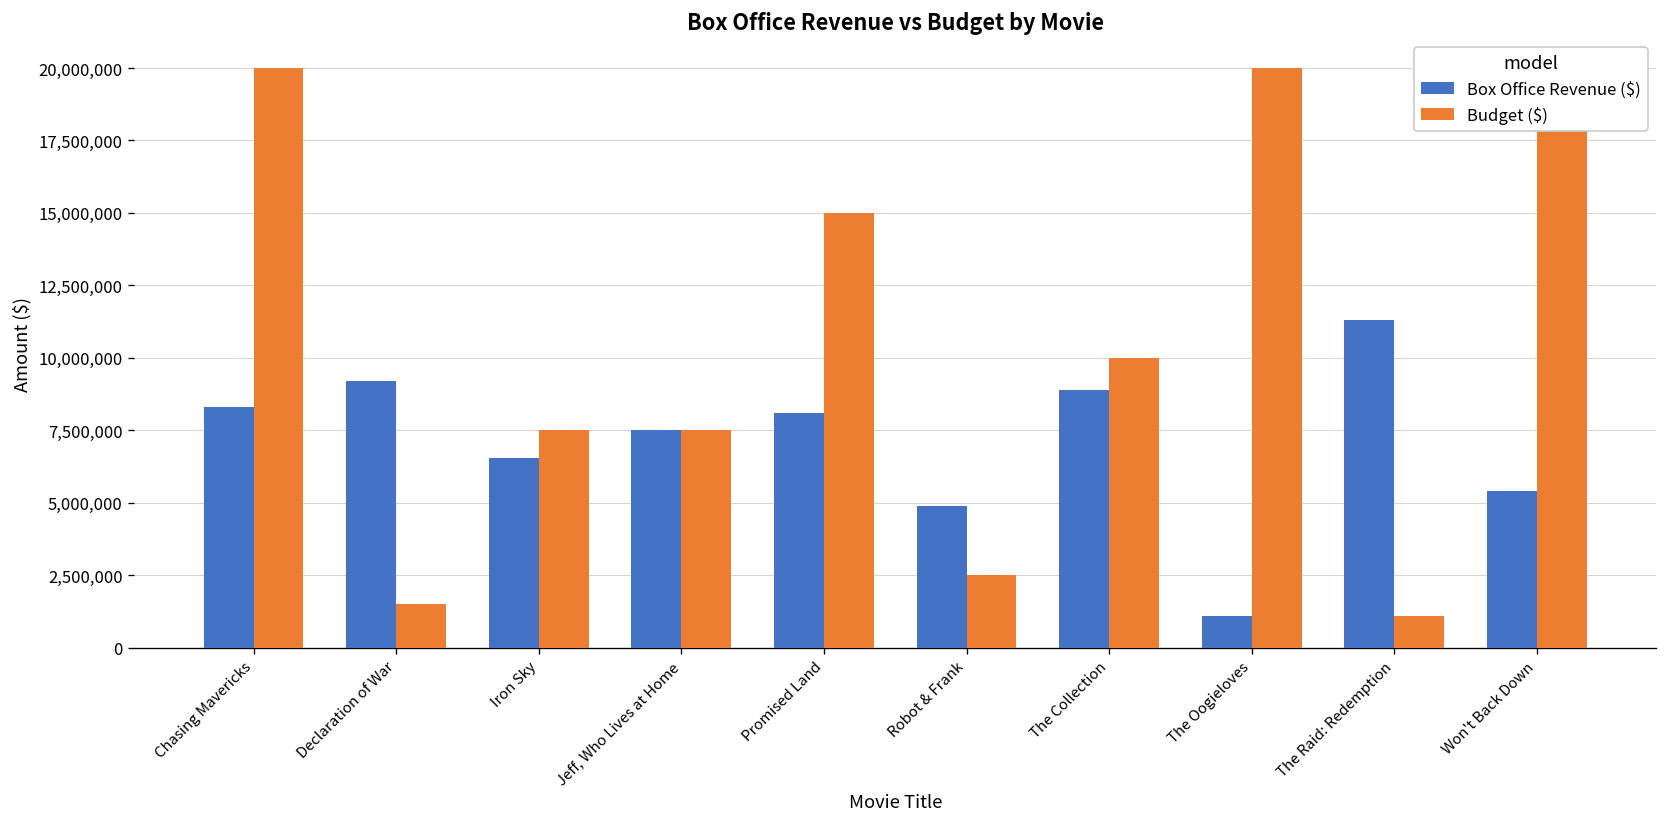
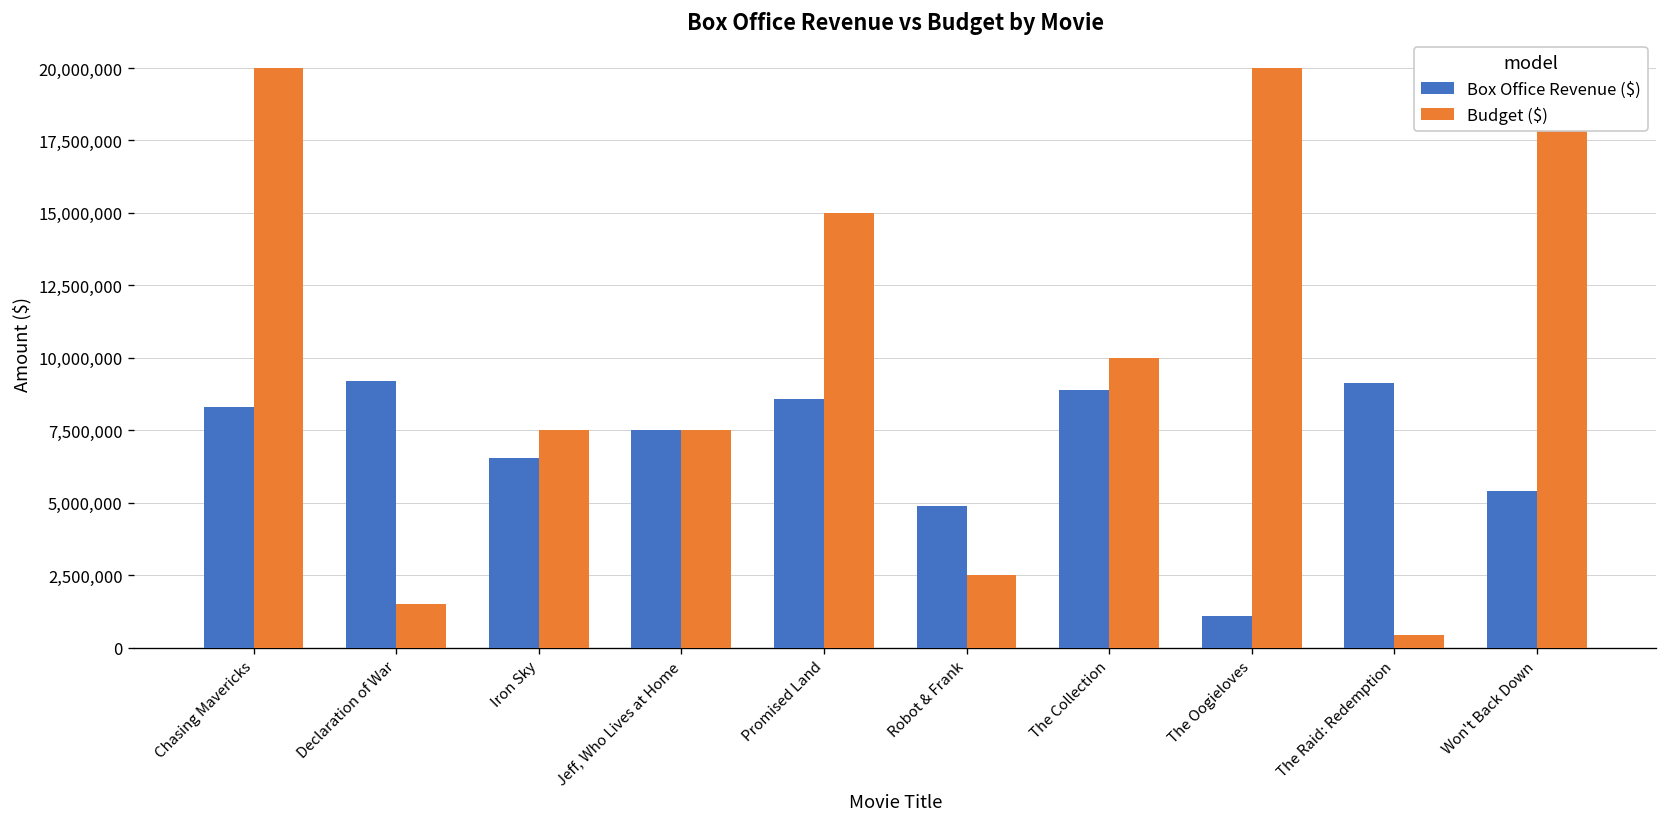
Box Office Revenue ($), Promised Land: 8,100,000 -> 8,600,000
Box Office Revenue ($), The Raid: Redemption: 11,300,000 -> 9,100,000
Budget ($), The Raid: Redemption: 1,100,000 -> 400,000
